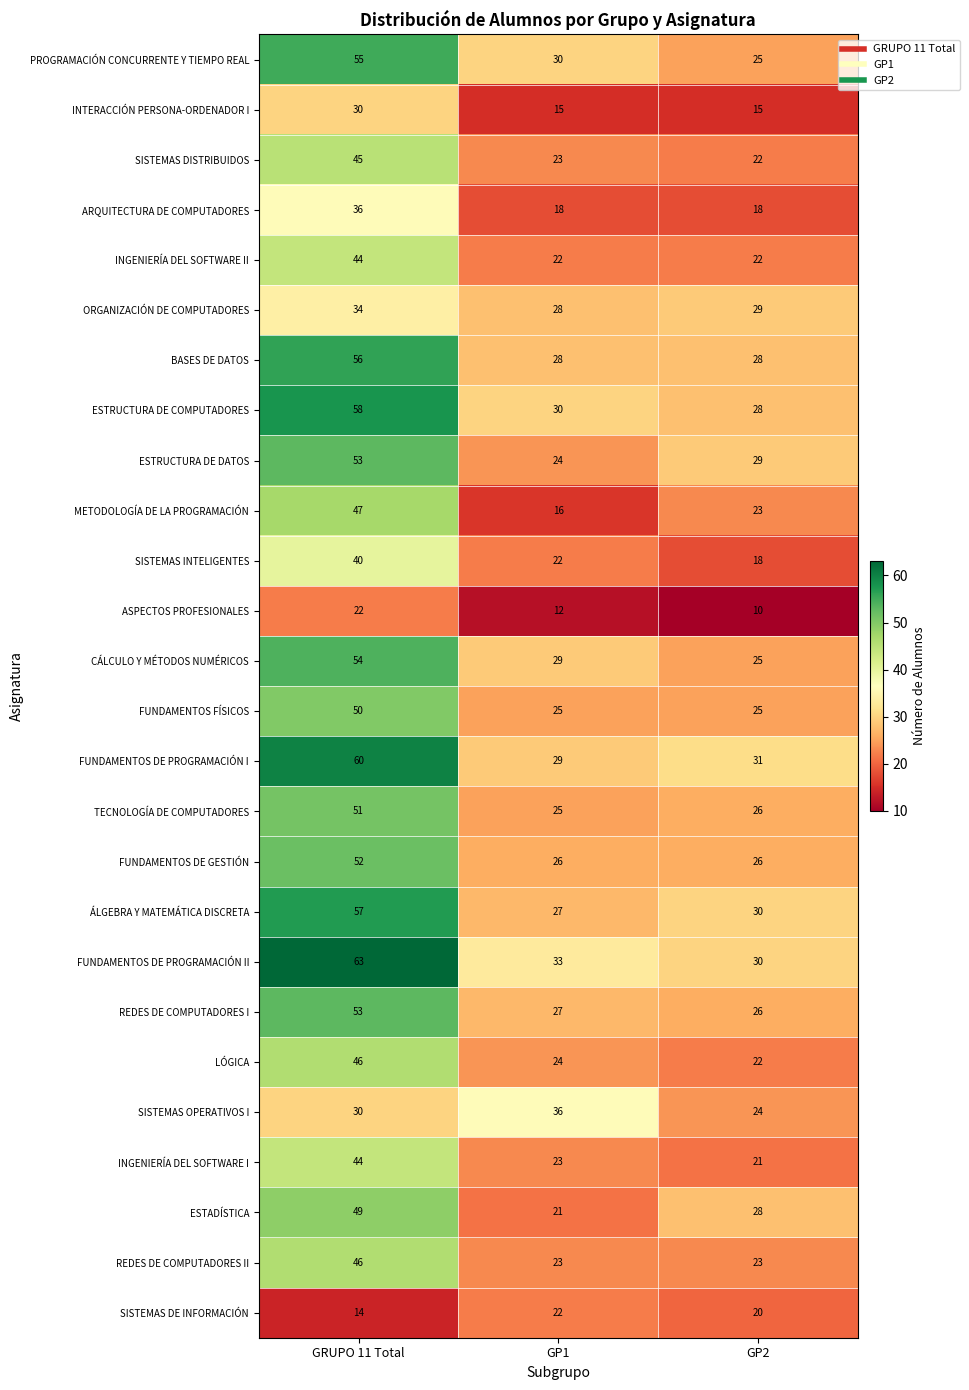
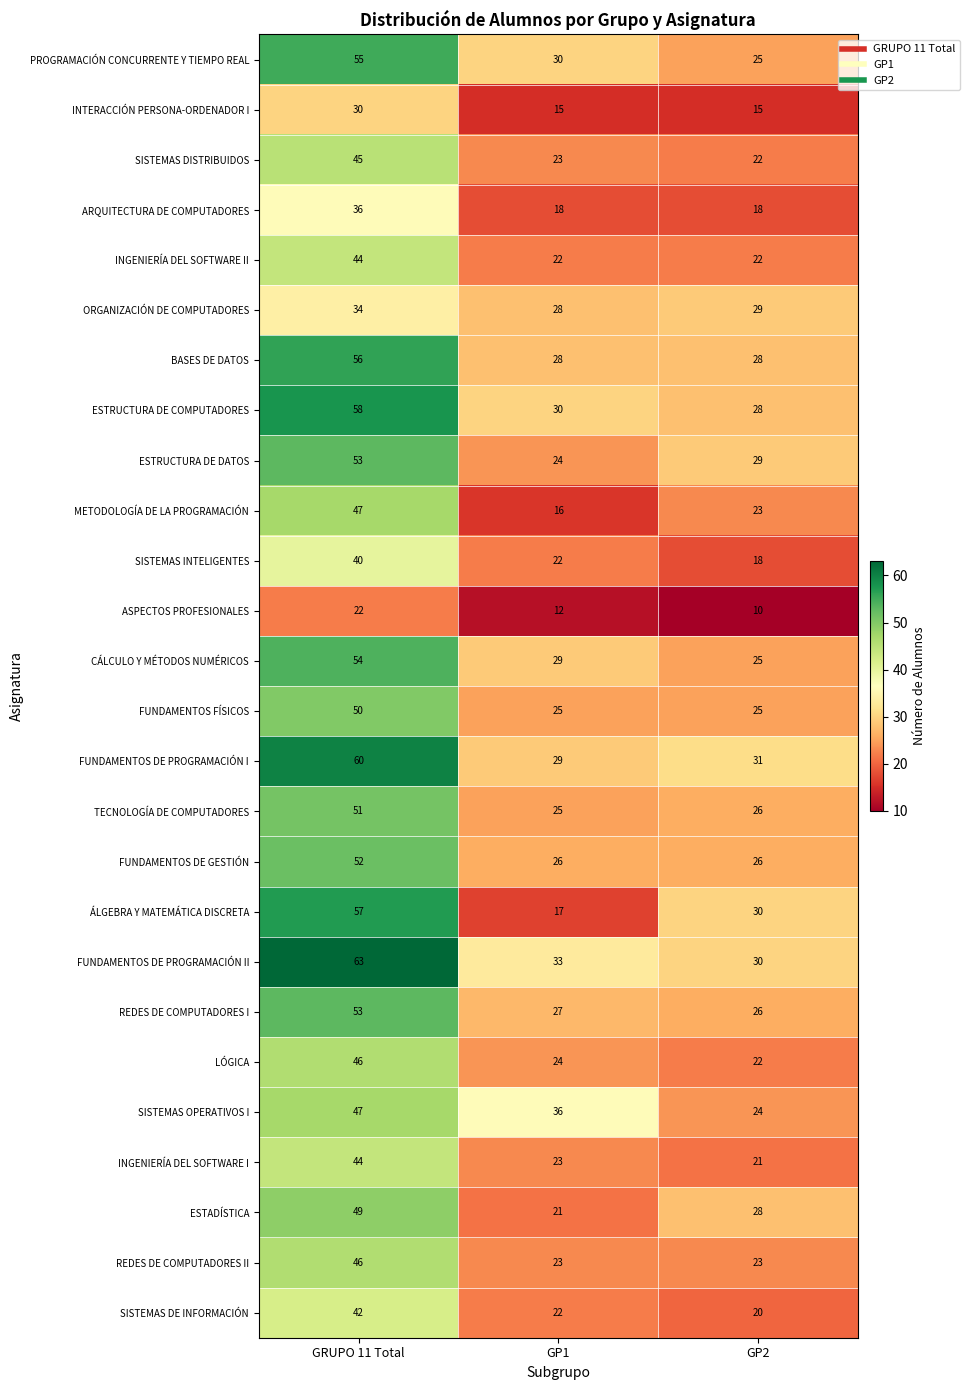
ÁLGEBRA Y MATEMÁTICA DISCRETA, GP1: 27 -> 17
SISTEMAS OPERATIVOS I, GRUPO 11 Total: 30 -> 47
SISTEMAS DE INFORMACIÓN, GRUPO 11 Total: 14 -> 42
